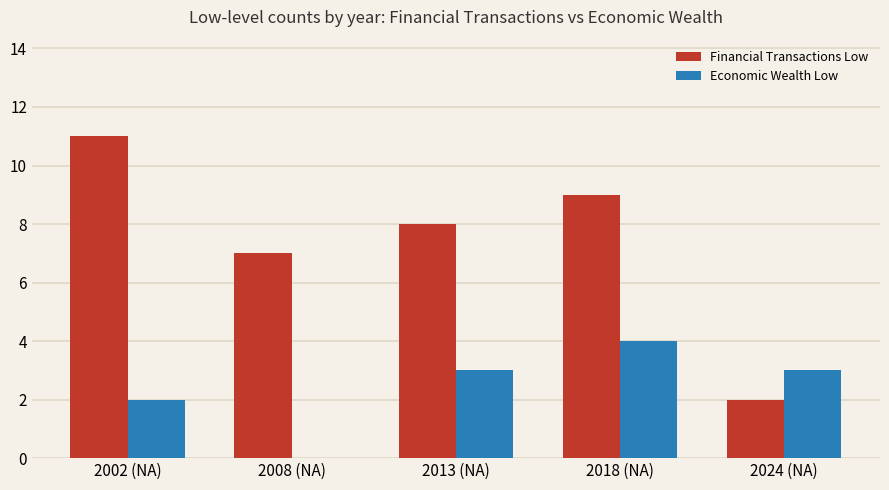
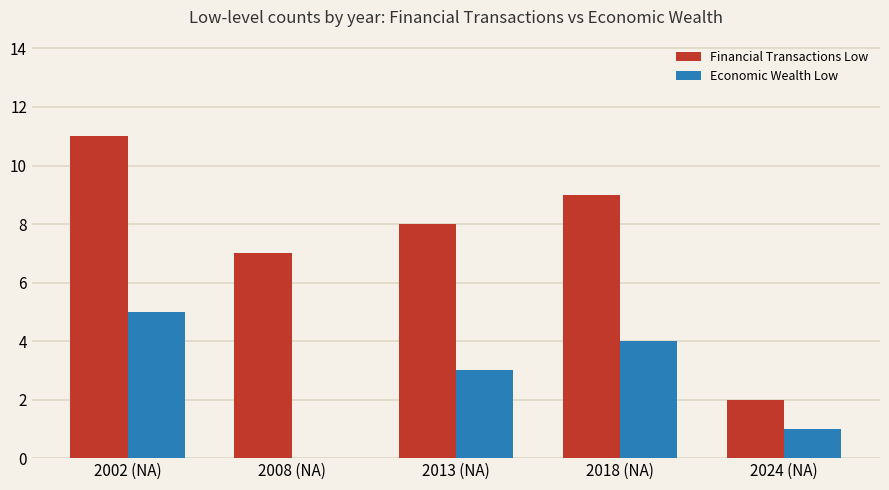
Economic Wealth Low, 2002 (NA): 2 -> 5
Economic Wealth Low, 2024 (NA): 3 -> 1
